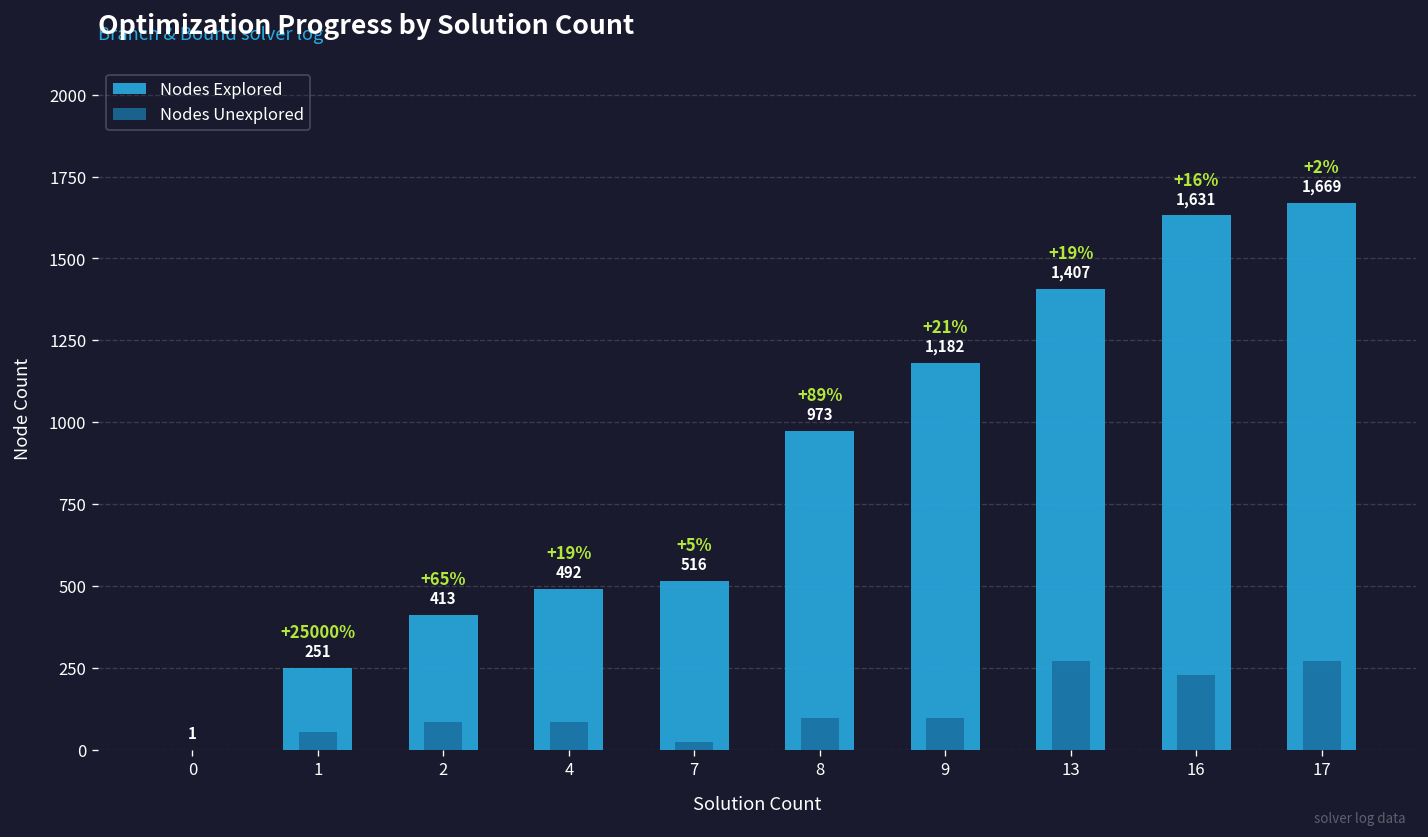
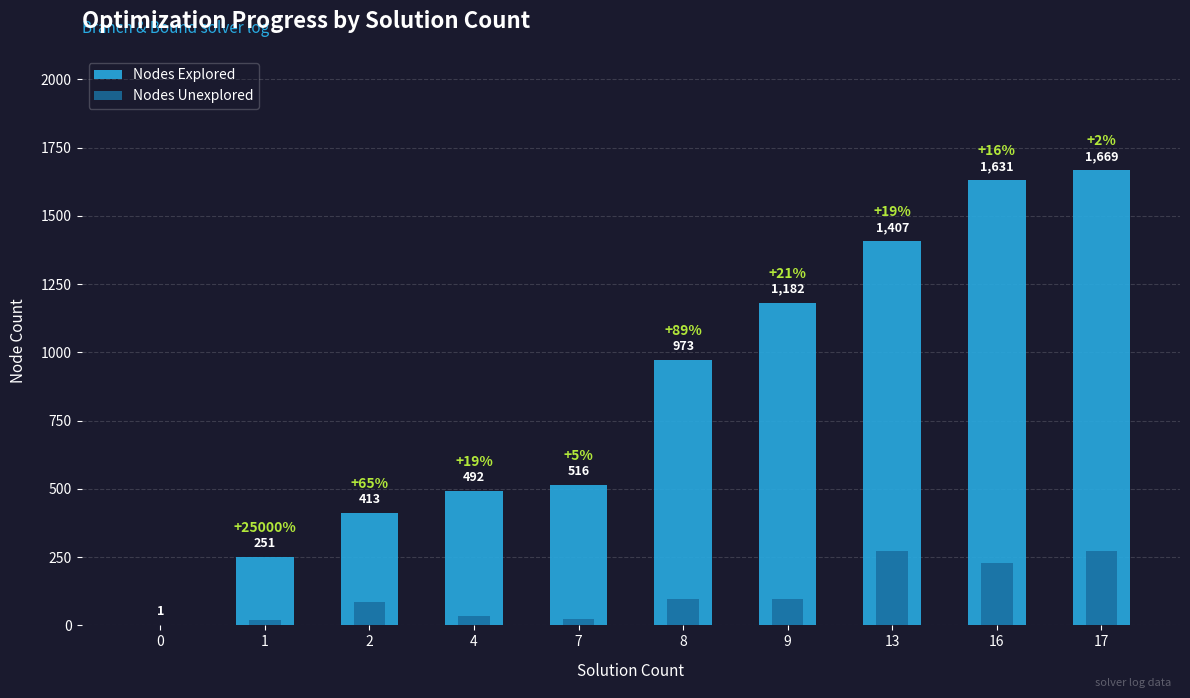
Nodes Unexplored, 1: 60 -> 20
Nodes Unexplored, 4: 80 -> 30
